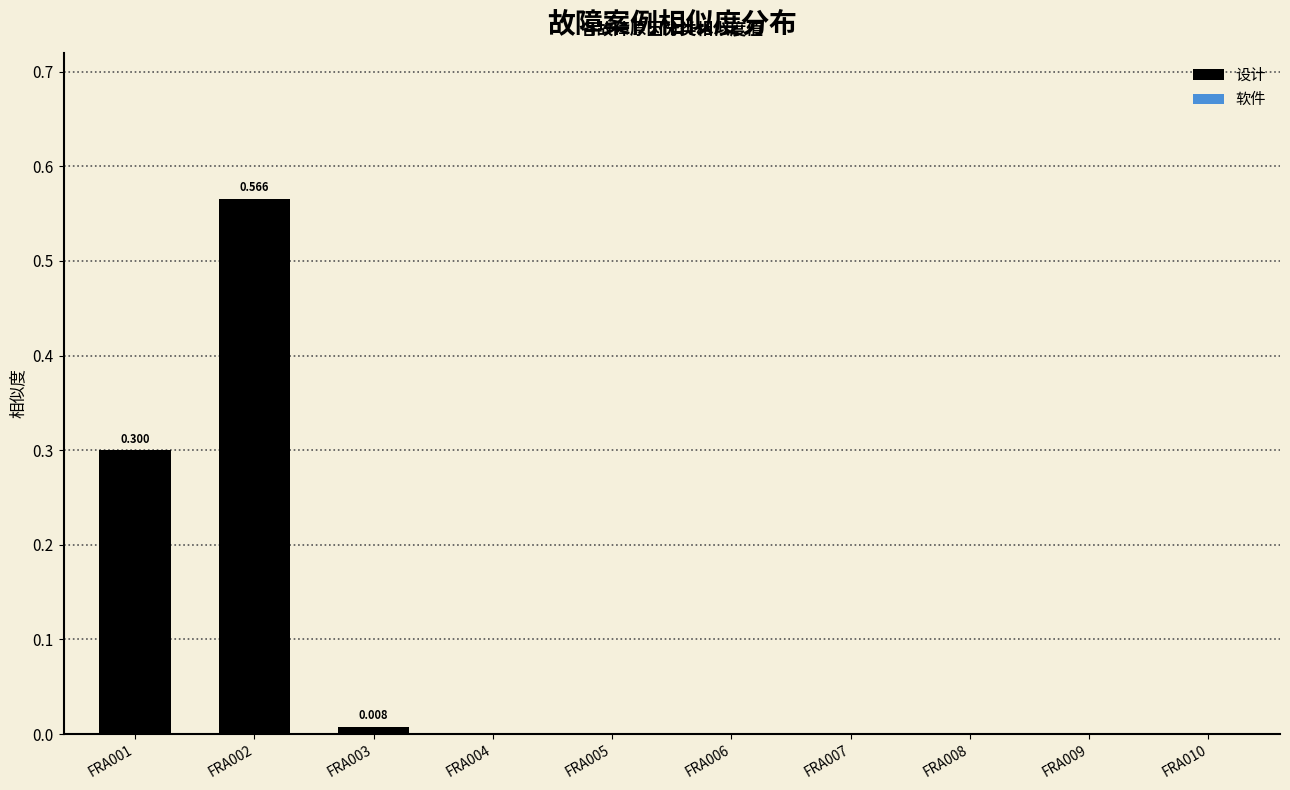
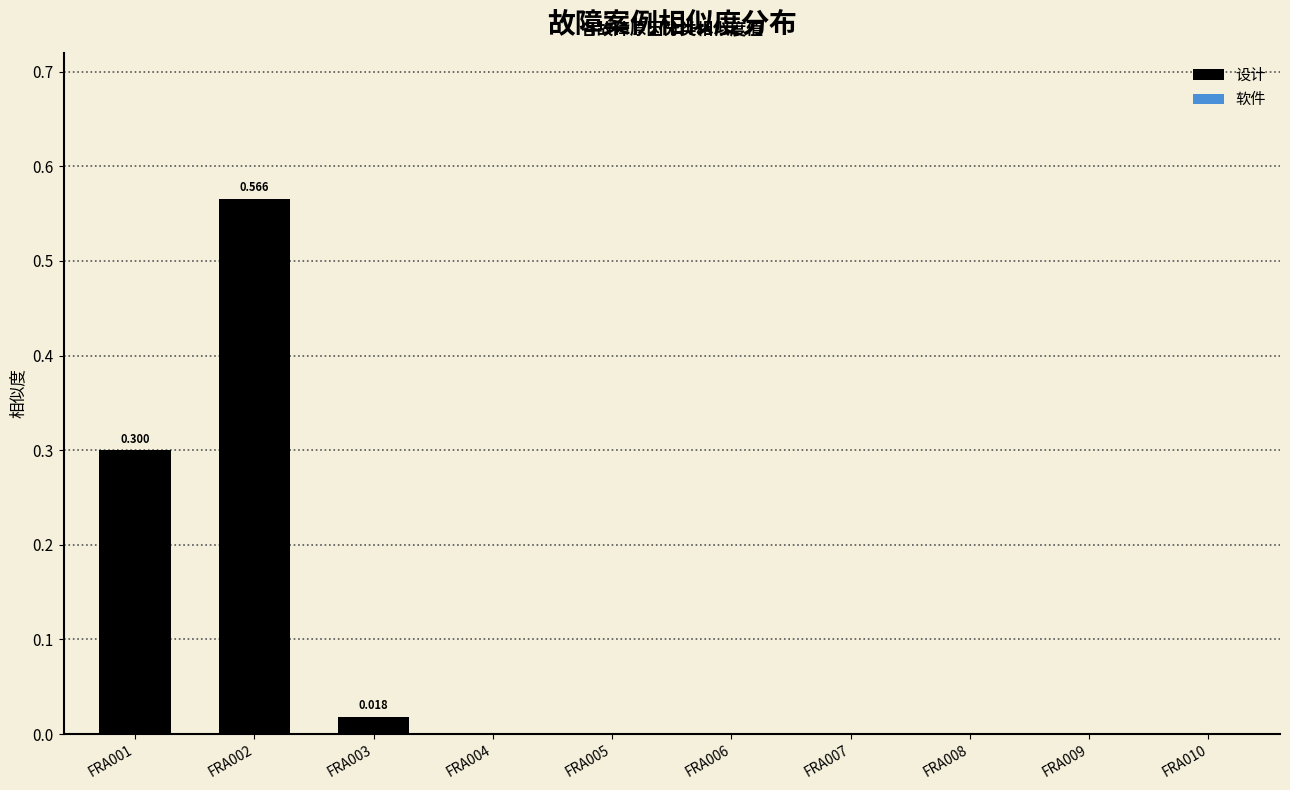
FRA003: 0.008 -> 0.018
